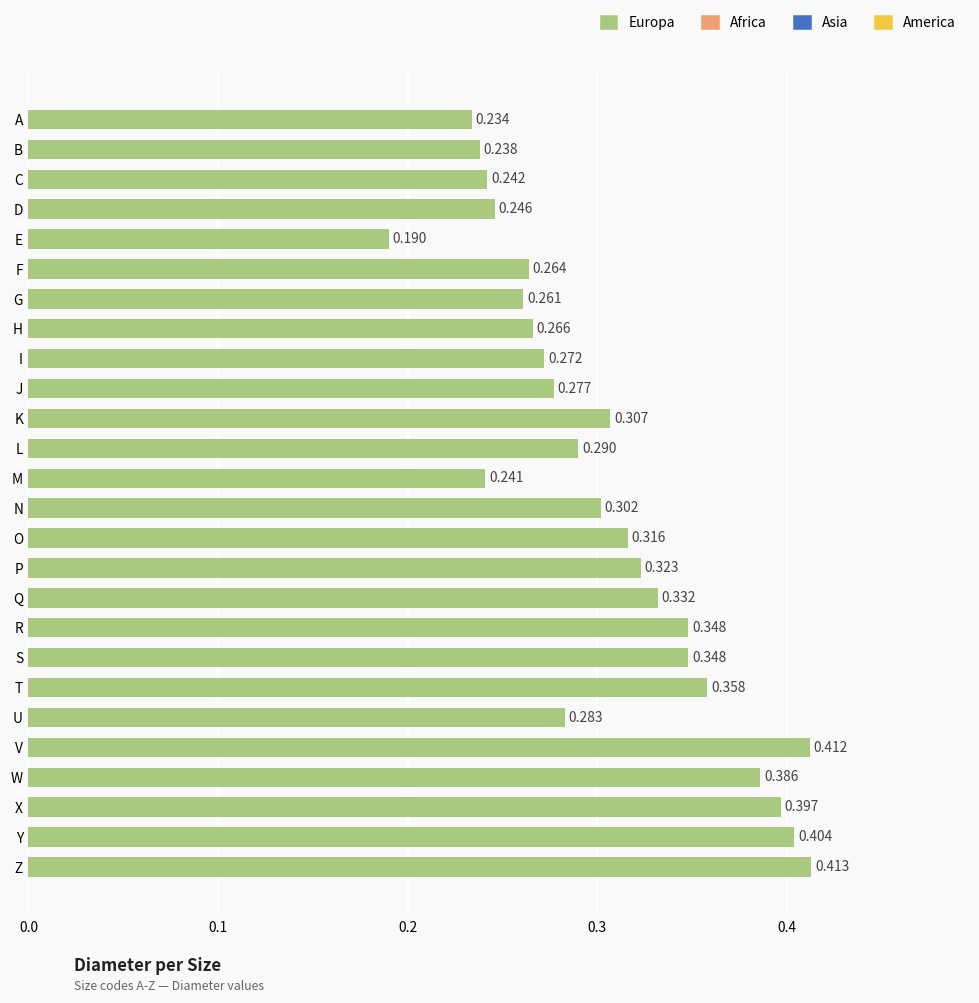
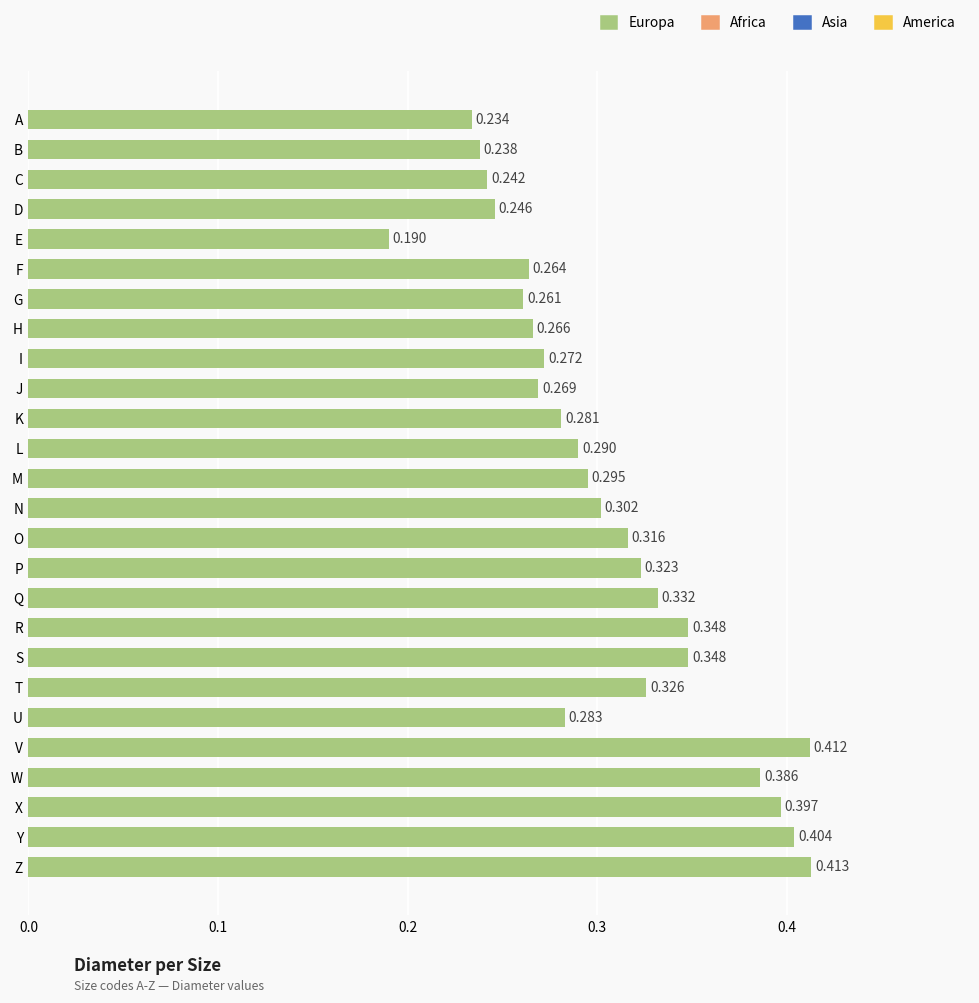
J: 0.277 -> 0.269
K: 0.307 -> 0.281
M: 0.241 -> 0.295
T: 0.358 -> 0.326
